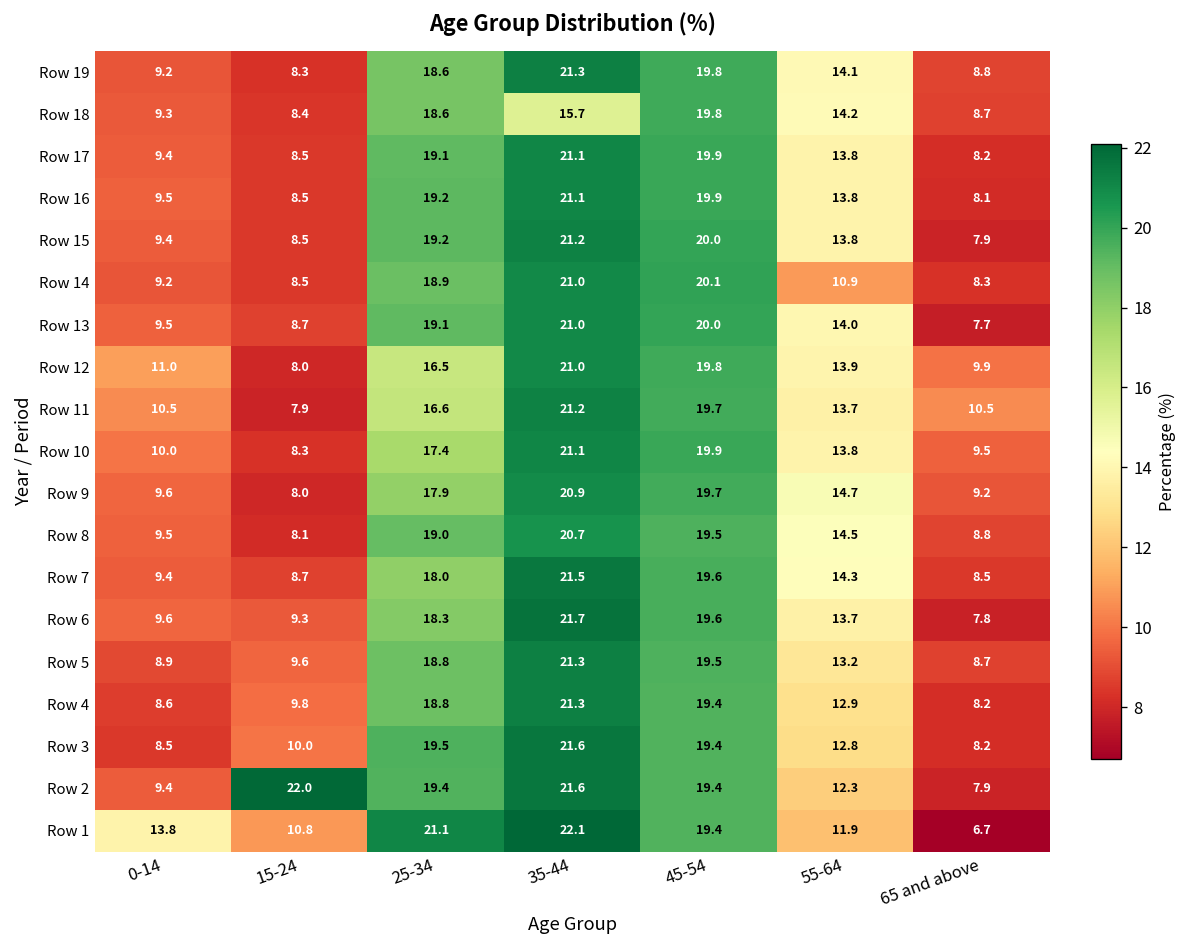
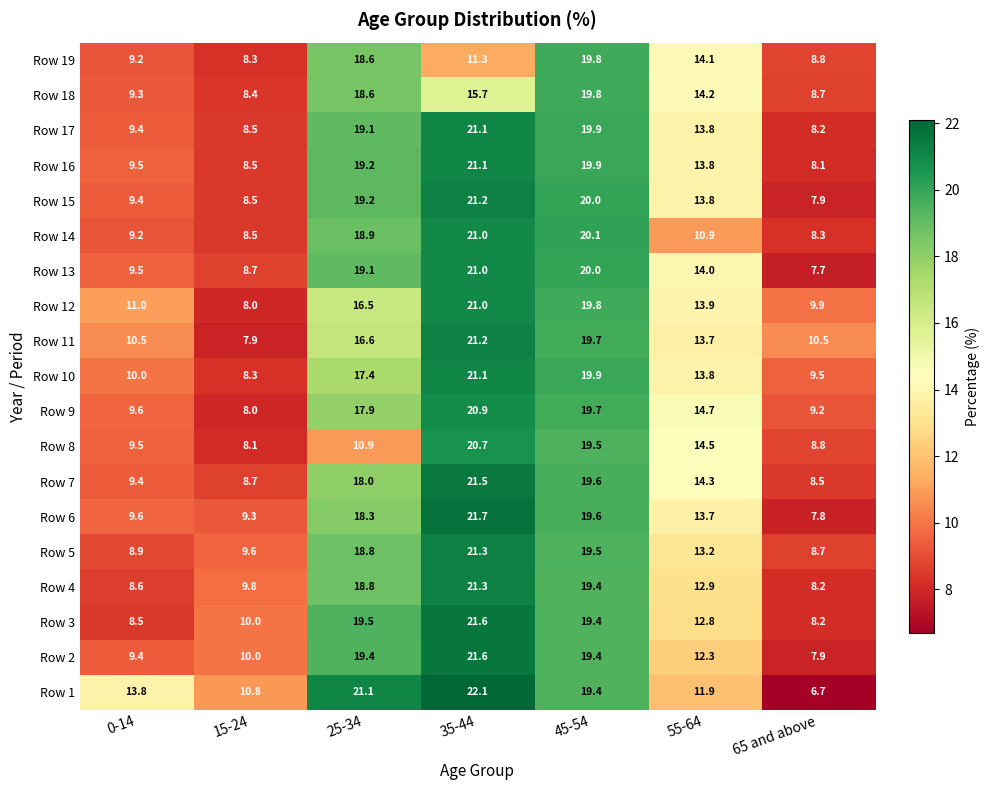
Row 19, 35-44: 21.3 -> 11.3
Row 8, 25-34: 19.0 -> 10.9
Row 2, 15-24: 22.0 -> 10.0
